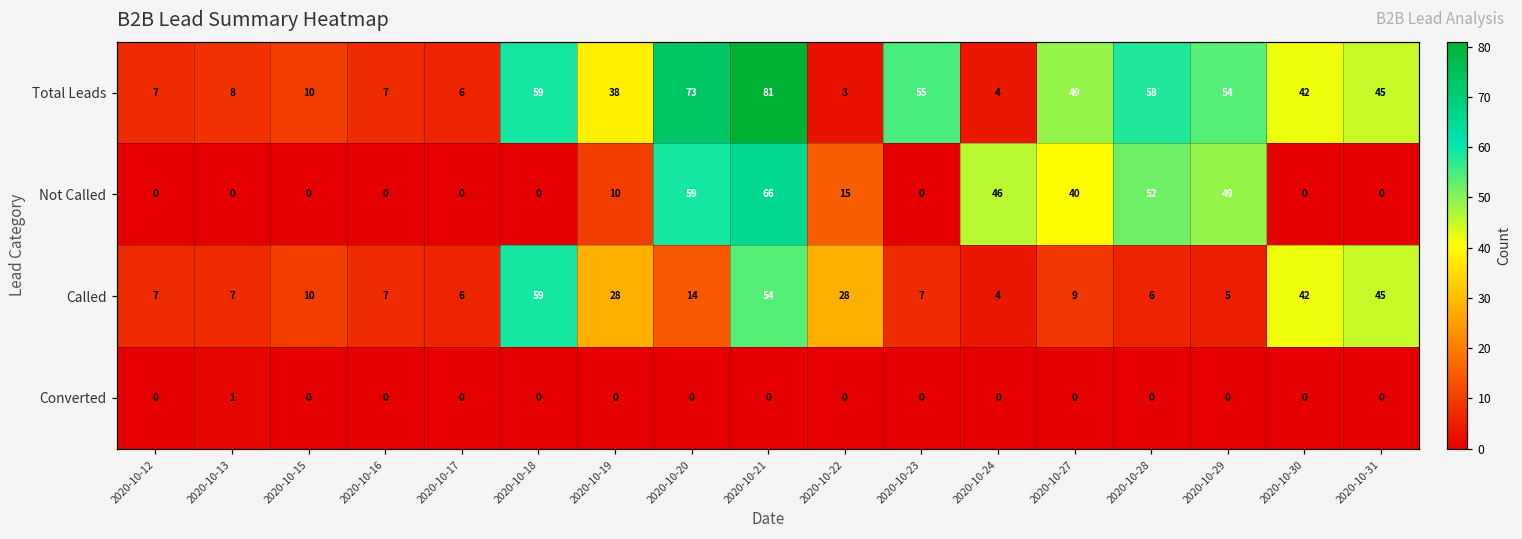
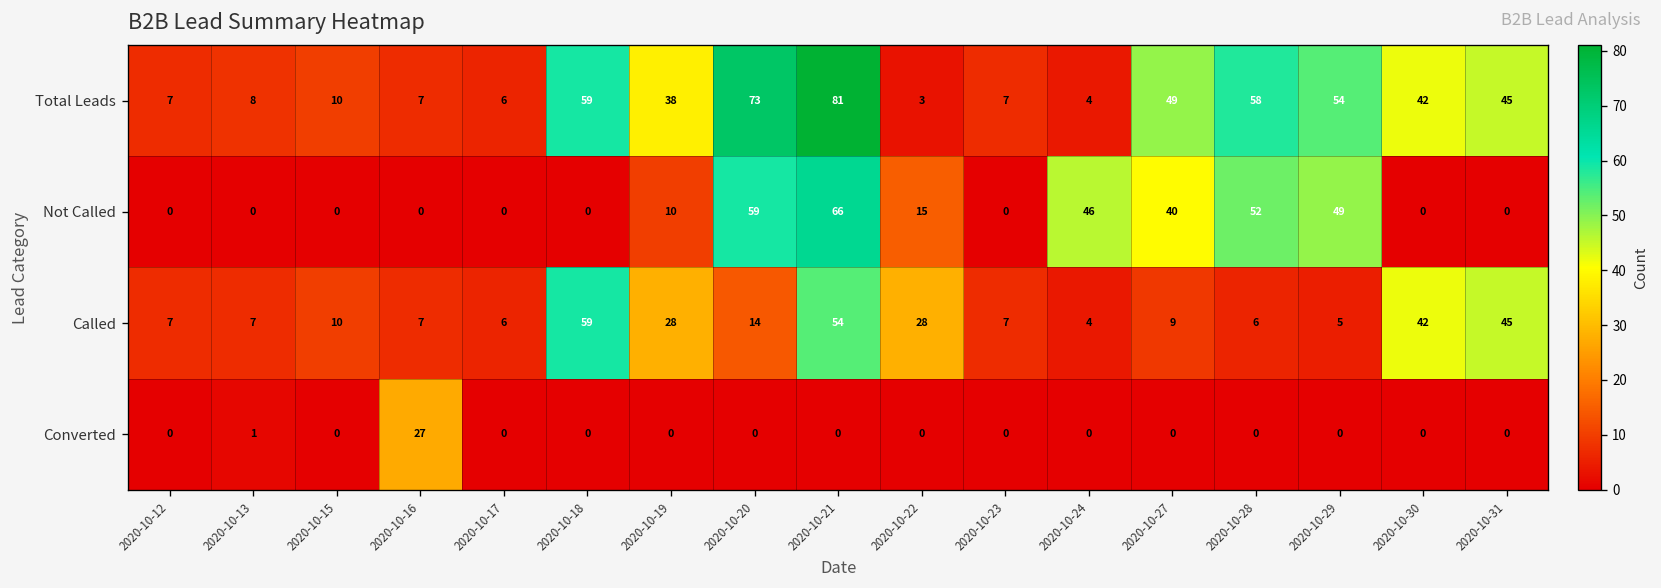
Total Leads, 2020-10-23: 55 -> 7
Converted, 2020-10-16: 0 -> 27
